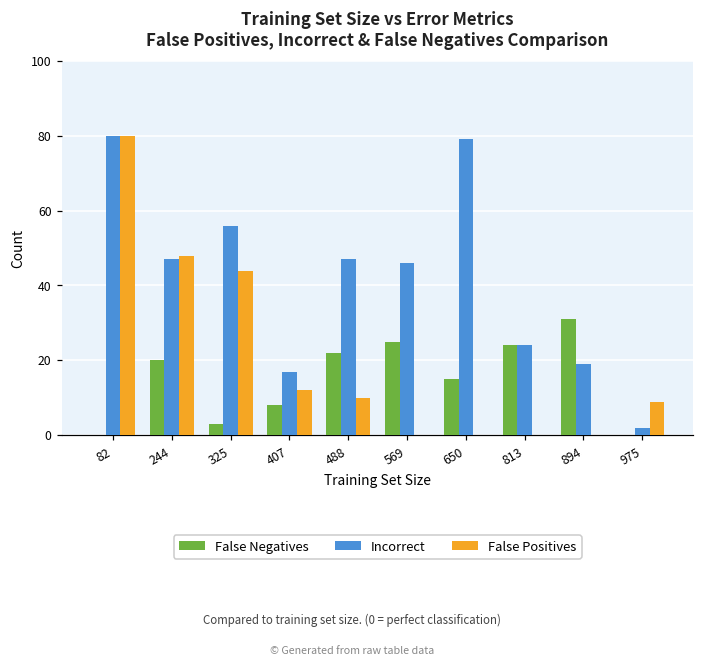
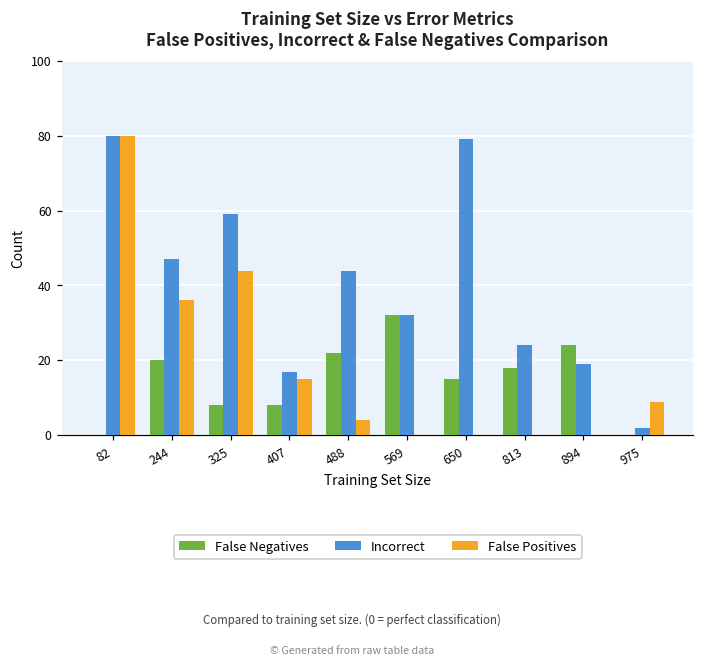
False Positives, 244: 48 -> 36
False Negatives, 325: 3 -> 8
Incorrect, 325: 56 -> 59
False Positives, 407: 12 -> 15
Incorrect, 488: 47 -> 44
False Positives, 488: 10 -> 4
False Negatives, 569: 25 -> 32
Incorrect, 569: 46 -> 32
False Negatives, 813: 24 -> 18
False Negatives, 894: 31 -> 24
